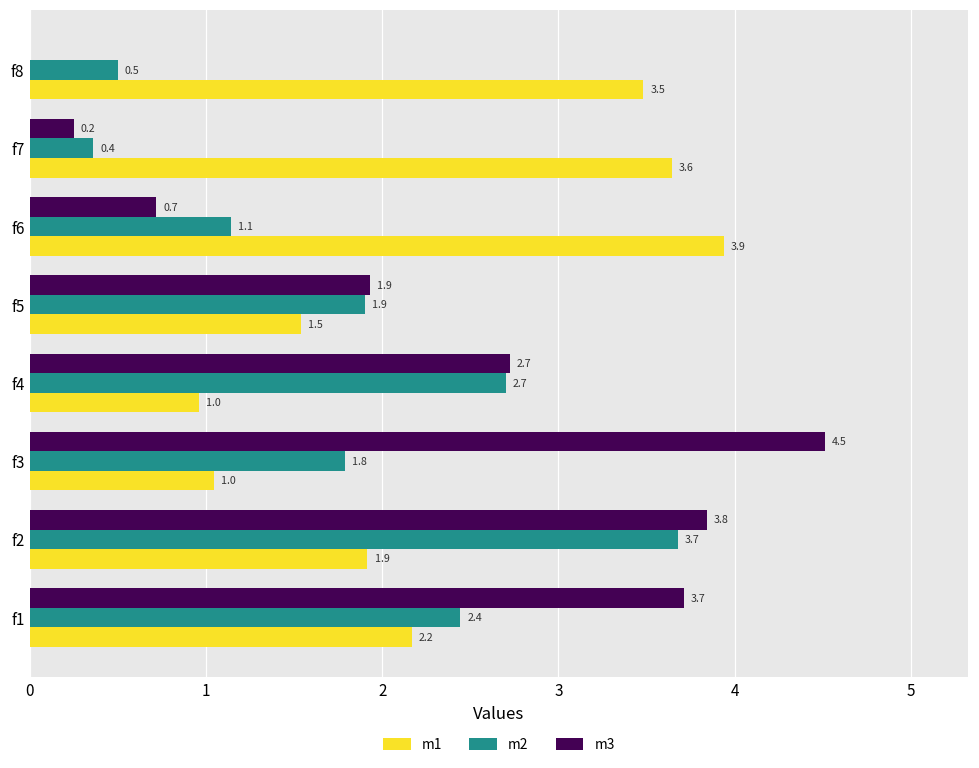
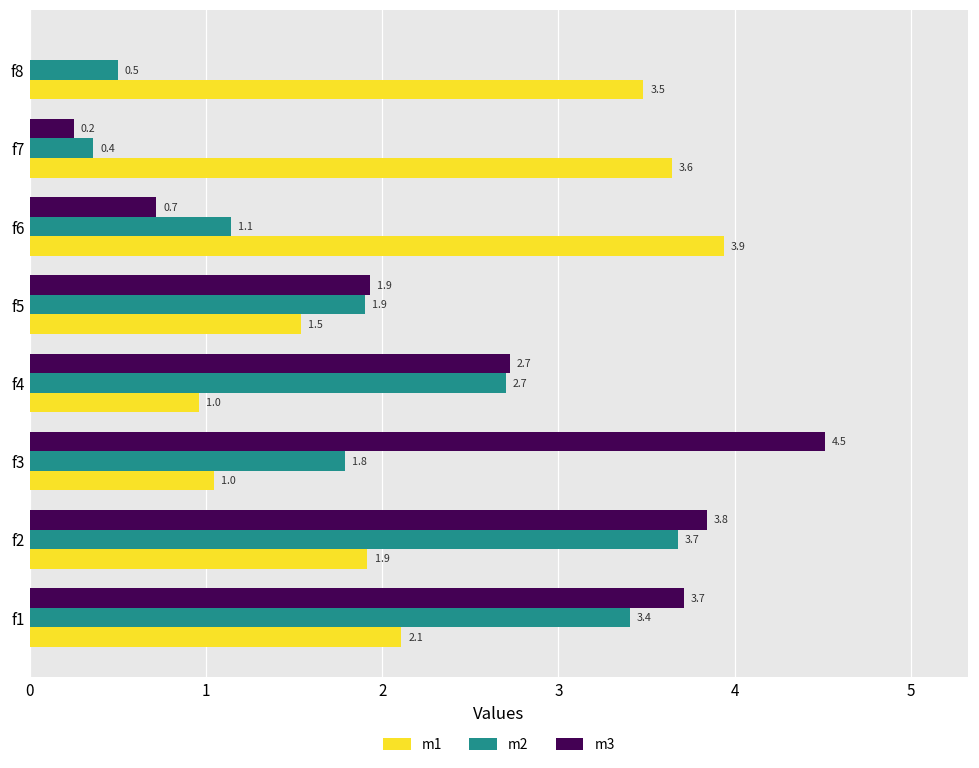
m2, f1: 2.4 -> 3.4
m1, f1: 2.2 -> 2.1
